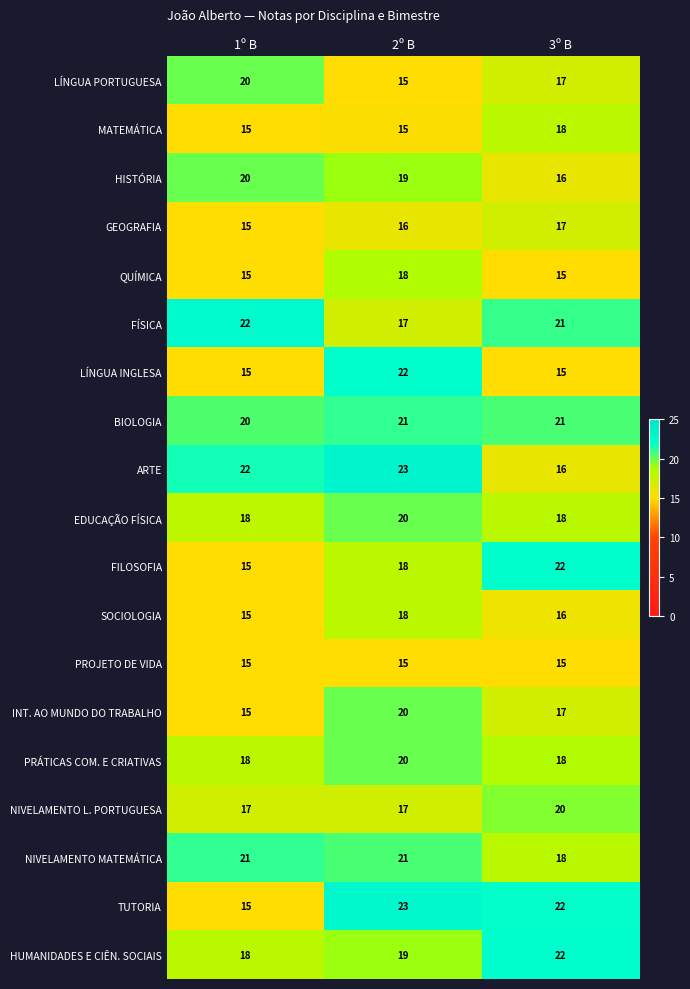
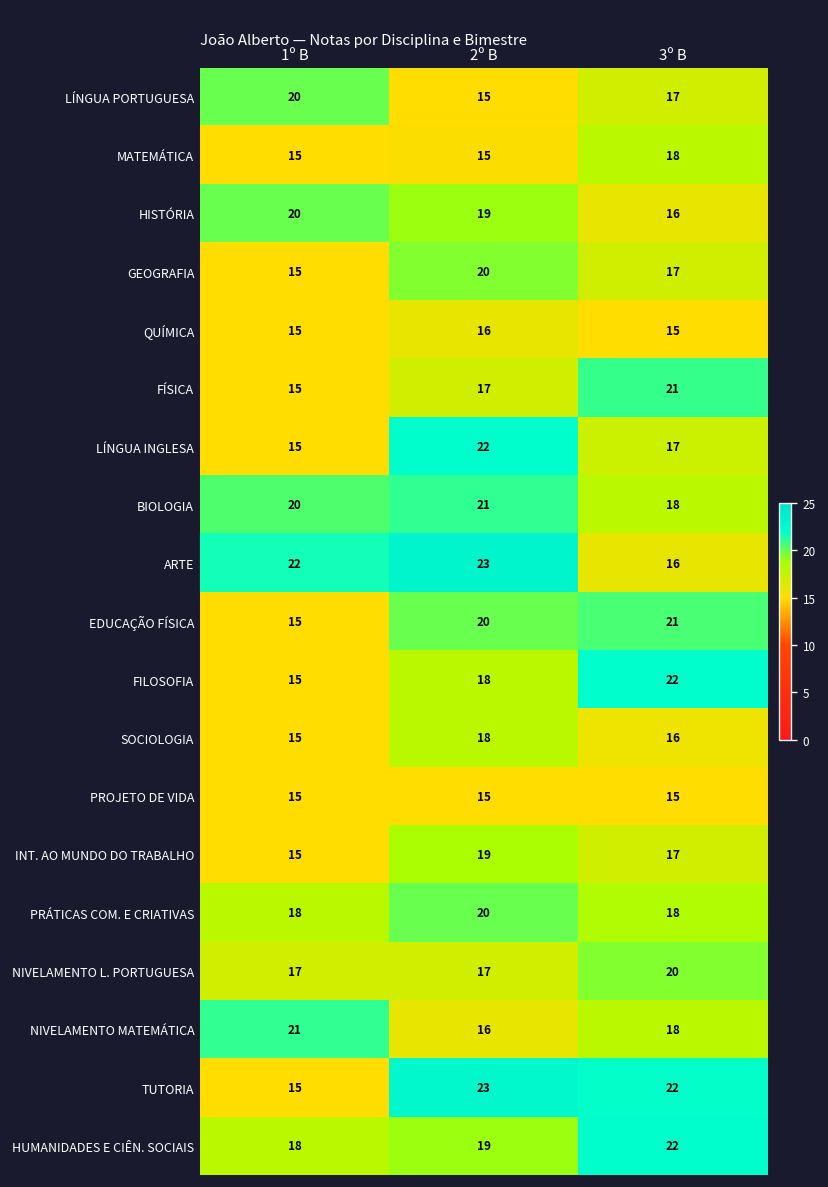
GEOGRAFIA, 2º B: 16 -> 20
QUÍMICA, 2º B: 18 -> 16
FÍSICA, 1º B: 22 -> 15
LÍNGUA INGLESA, 3º B: 15 -> 17
BIOLOGIA, 3º B: 21 -> 18
EDUCAÇÃO FÍSICA, 1º B: 18 -> 15
EDUCAÇÃO FÍSICA, 3º B: 18 -> 21
INT. AO MUNDO DO TRABALHO, 2º B: 20 -> 19
NIVELAMENTO MATEMÁTICA, 2º B: 21 -> 16
